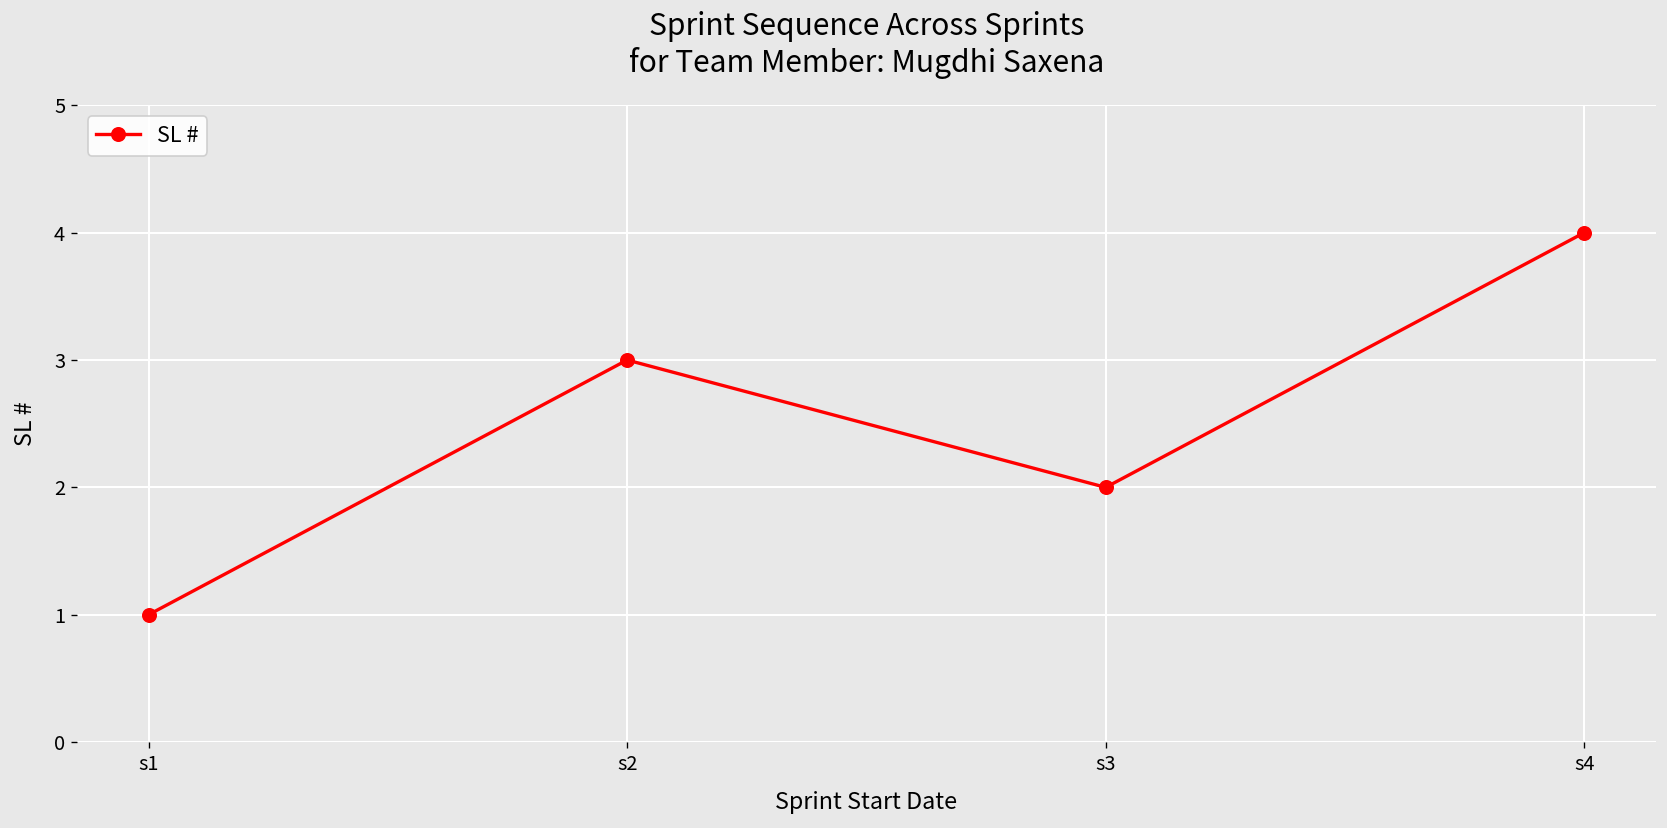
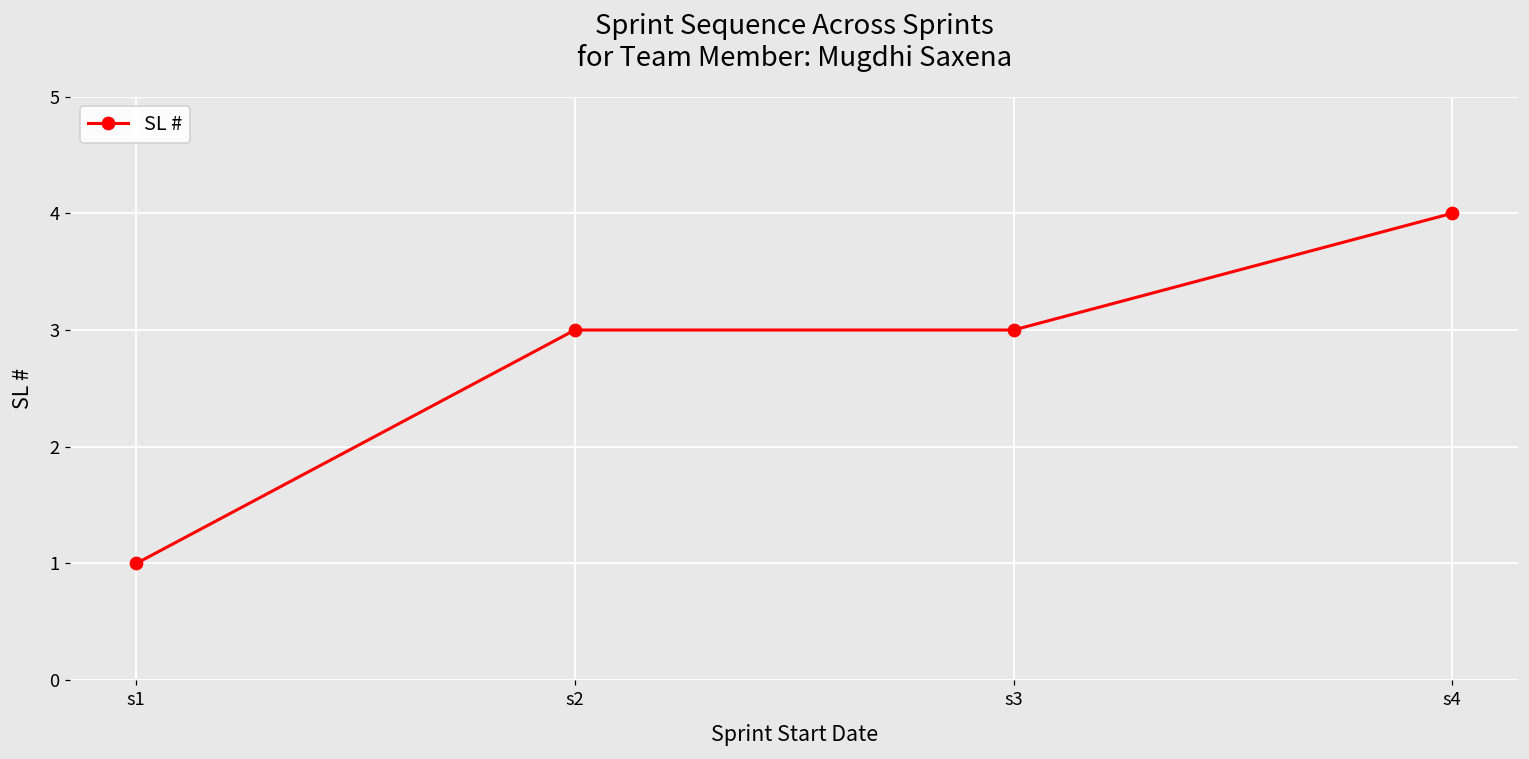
s3: 2 -> 3
